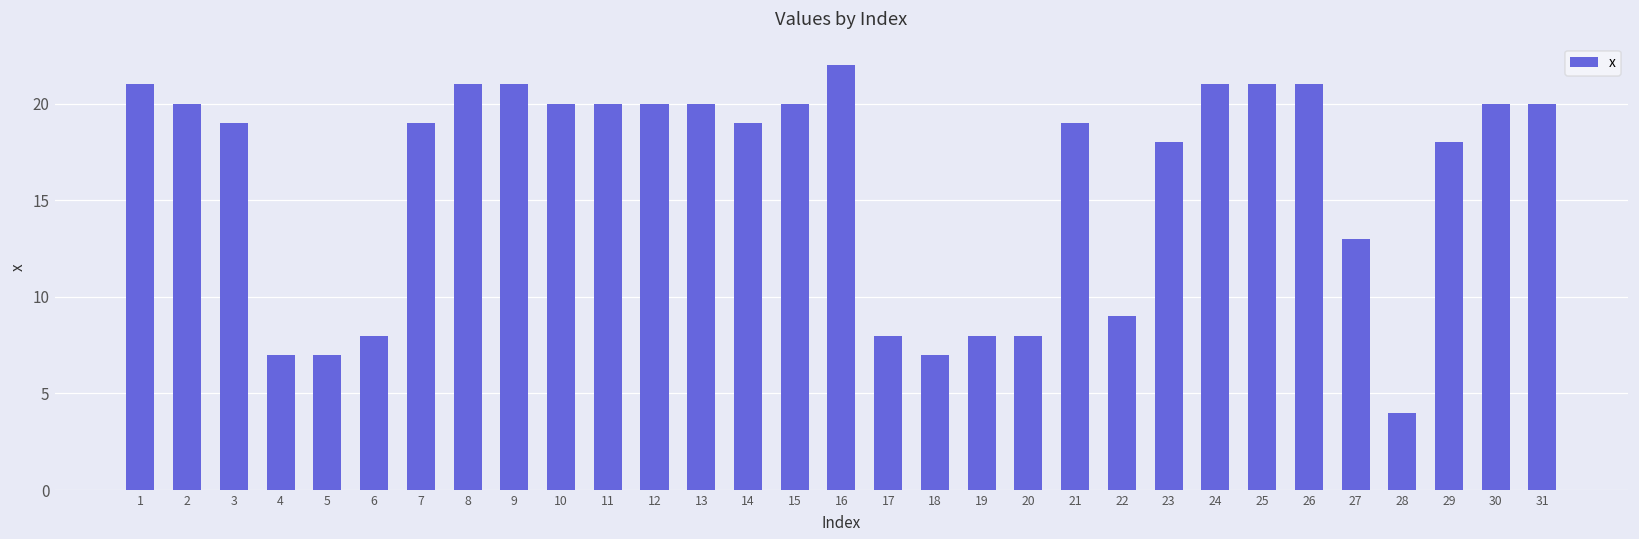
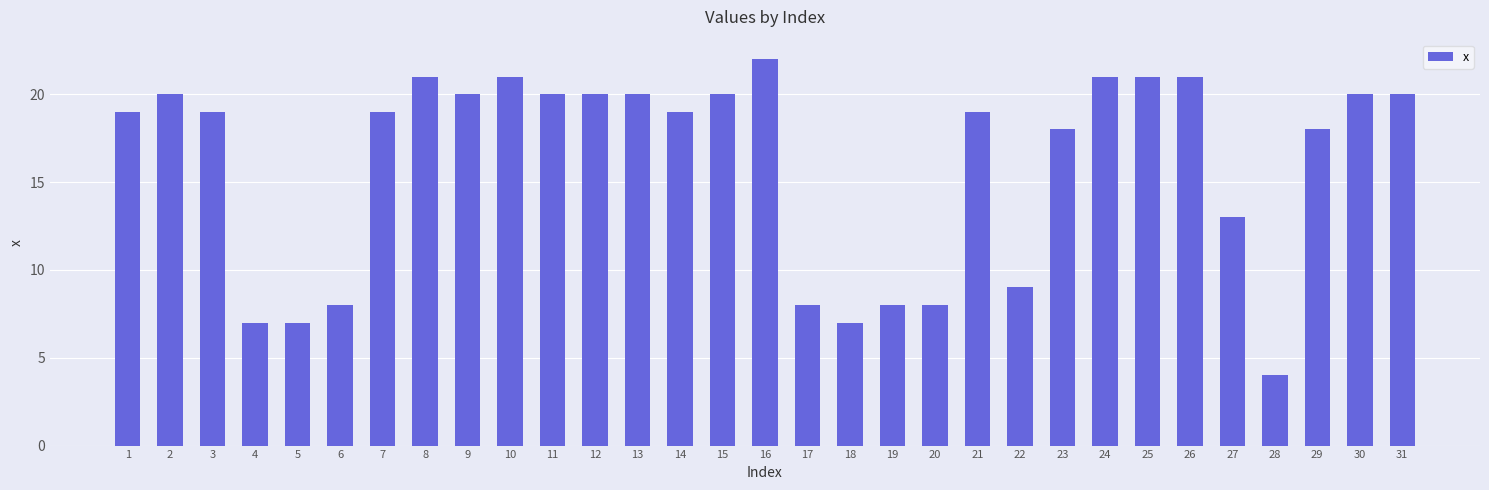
1: 21 -> 19
9: 21 -> 20
10: 20 -> 21
